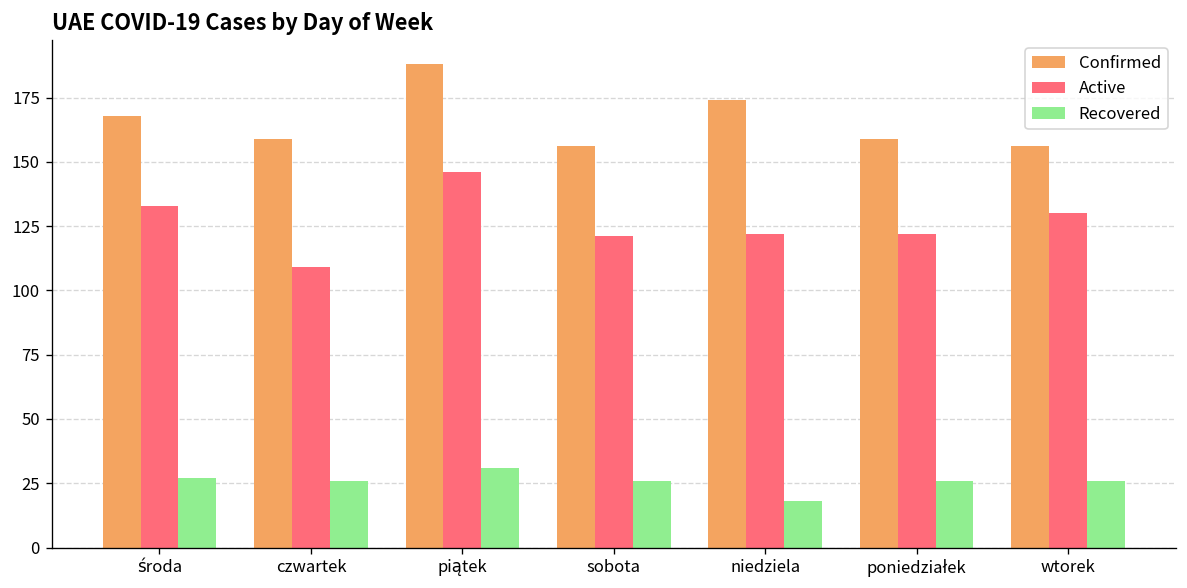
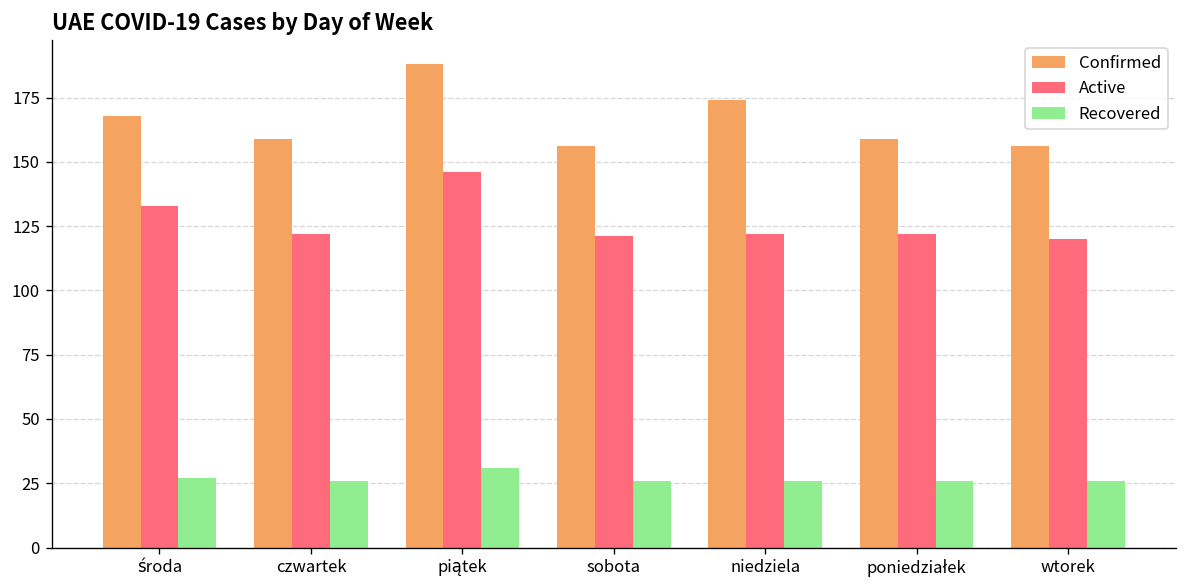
Active, czwartek: 109 -> 122
Recovered, niedziela: 18 -> 26
Active, wtorek: 130 -> 120
